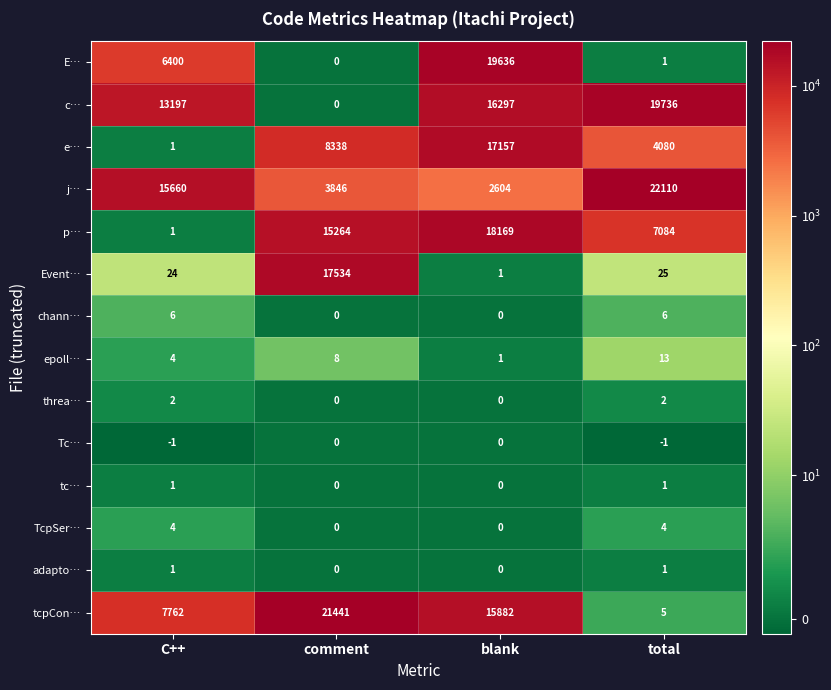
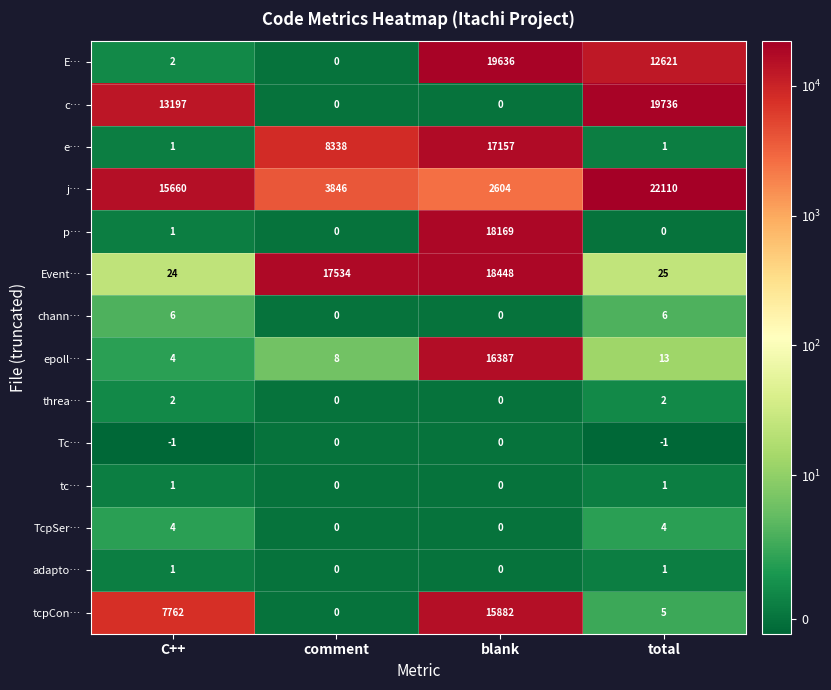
E…, C++: 6400 -> 2
E…, total: 1 -> 12621
c…, blank: 16297 -> 0
e…, total: 4080 -> 1
p…, comment: 15264 -> 0
p…, total: 7084 -> 0
Event…, blank: 1 -> 18448
epoll…, blank: 1 -> 16387
tcpCon…, comment: 21441 -> 0
